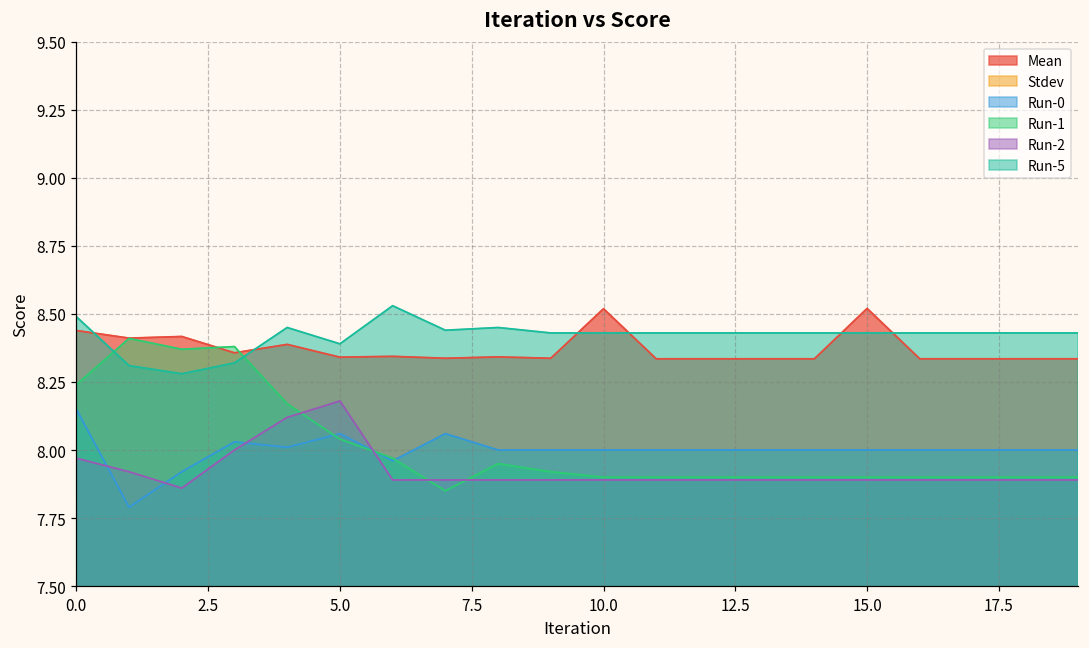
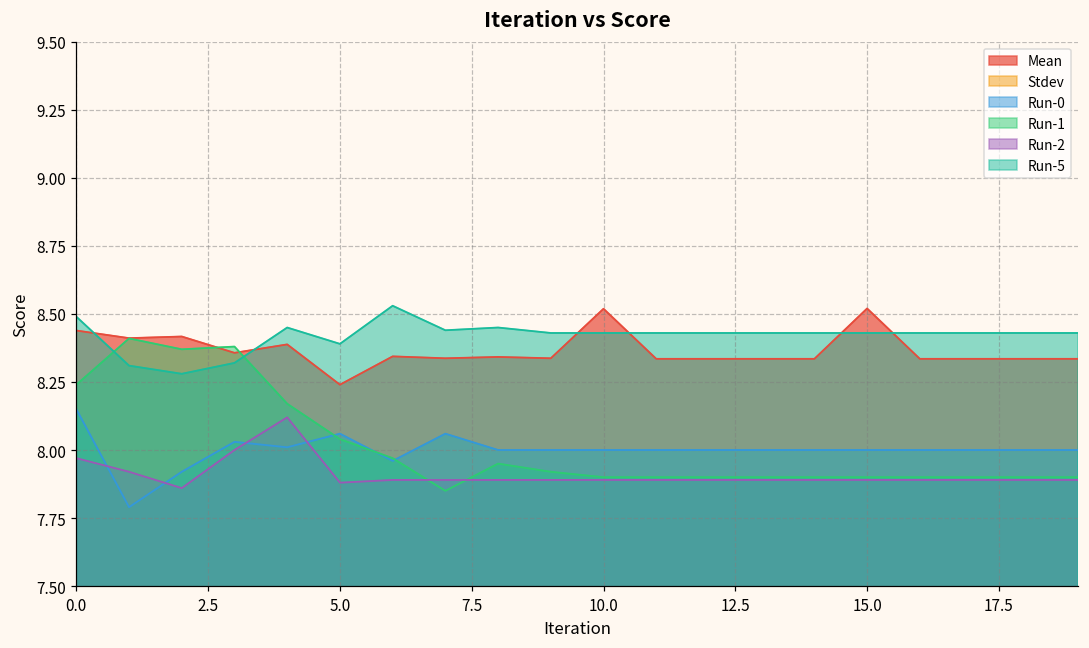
Mean, 5.0: 8.34 -> 8.24
Run-2, 5.0: 8.18 -> 7.88
